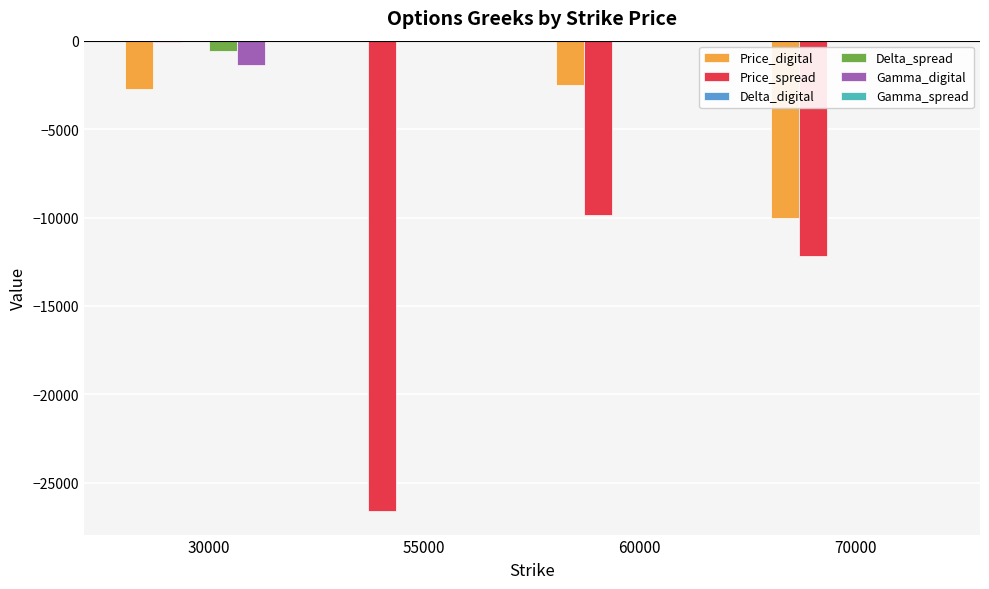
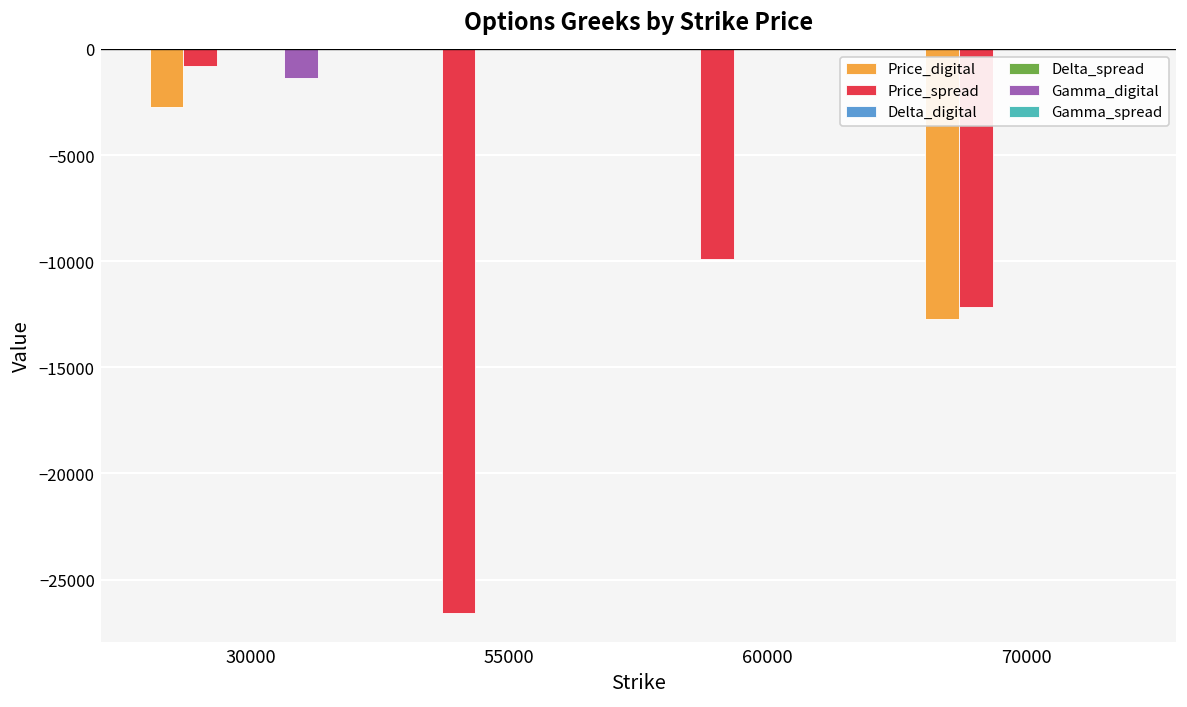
Price_spread, 30000: -100 -> -800
Delta_spread, 30000: -600 -> 0
Price_digital, 60000: -2500 -> 0
Price_digital, 70000: -10000 -> -12700
